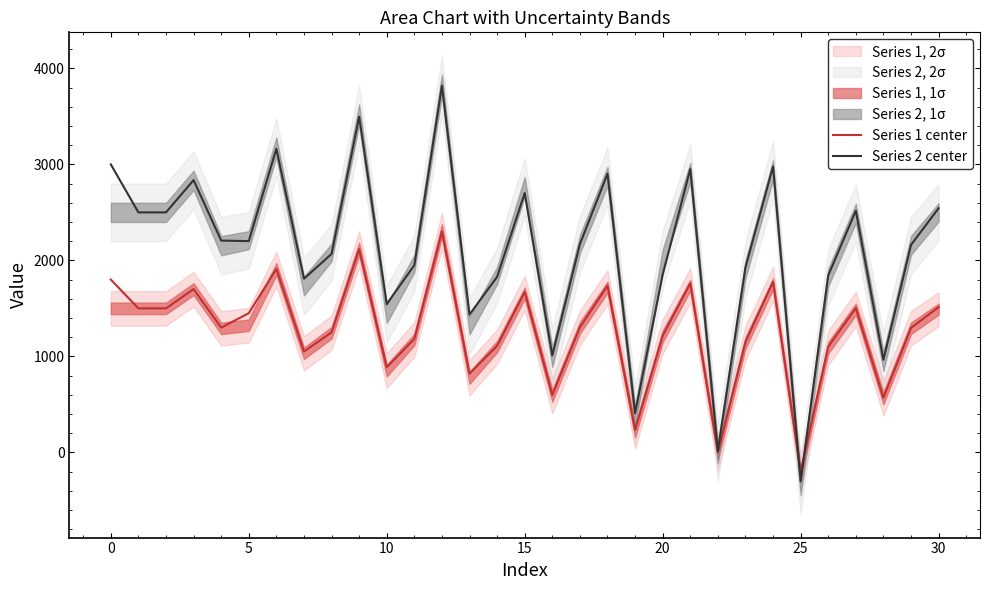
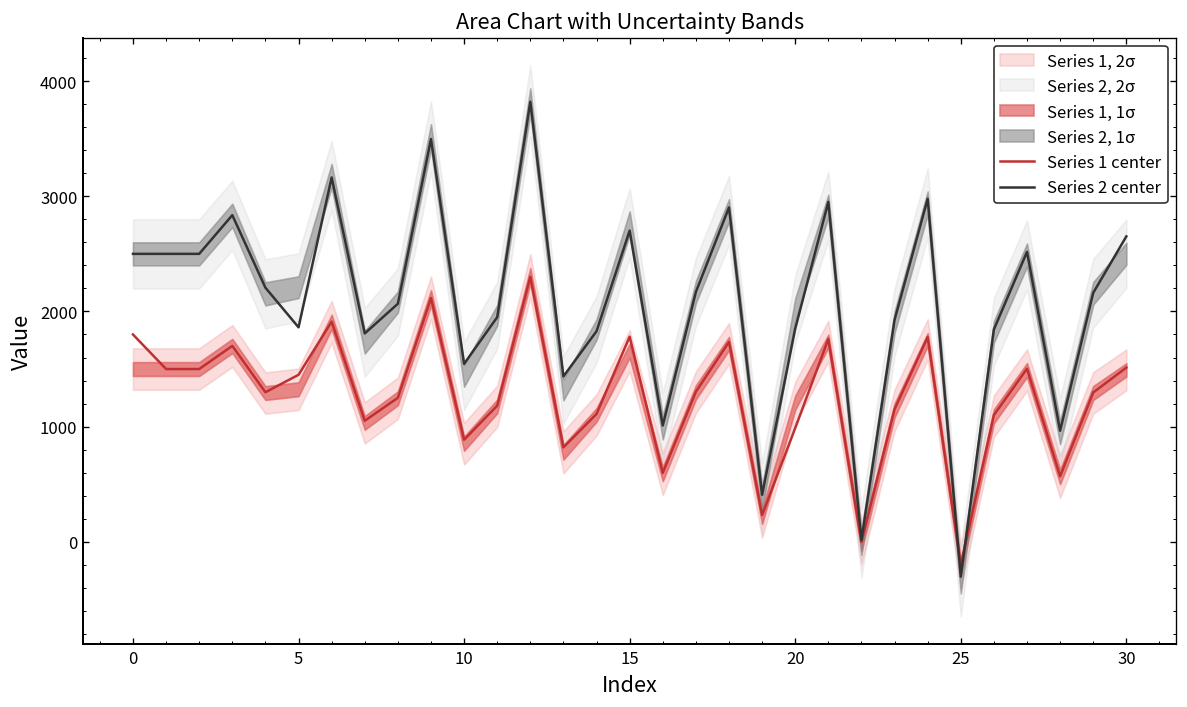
Series 2 center, 0: 3000 -> 2500
Series 2 center, 5: 2200 -> 1900
Series 1 center, 15: 1700 -> 1800
Series 1 center, 20: 1200 -> 1000
Series 2 center, 30: 2500 -> 2700
